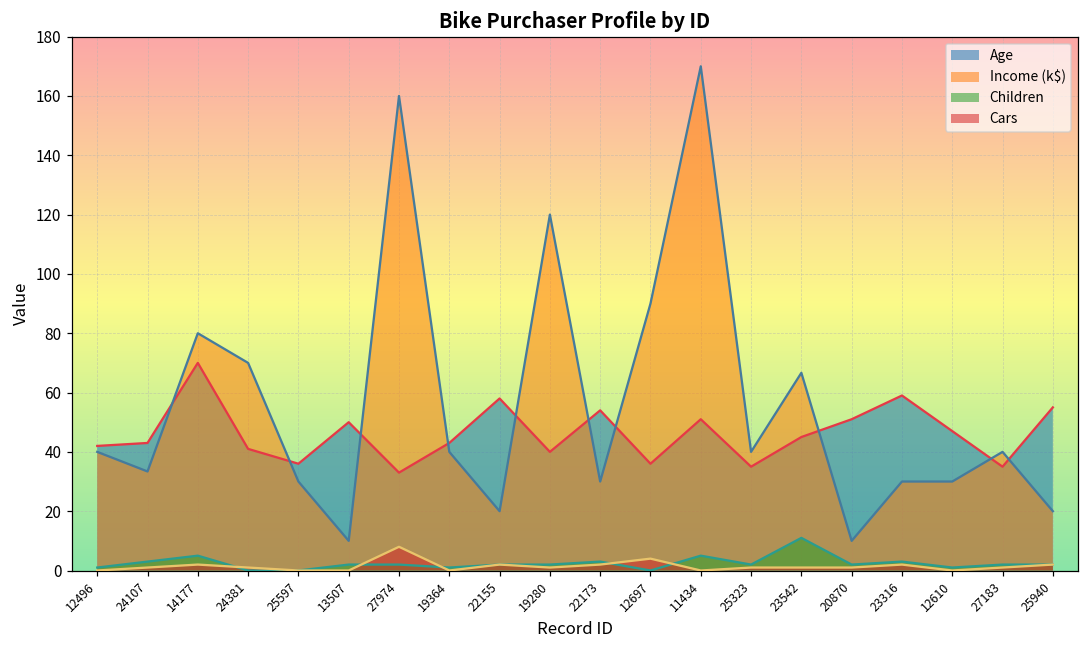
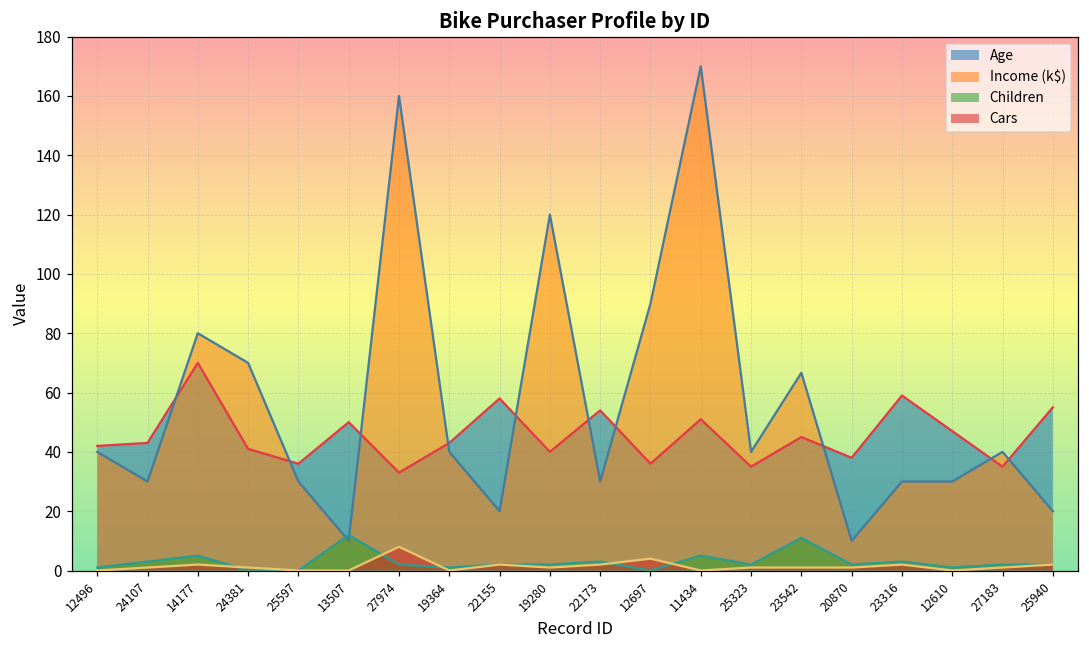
Income (k$), 24107: 33 -> 30
Children, 13507: 2 -> 12
Age, 20870: 51 -> 38
